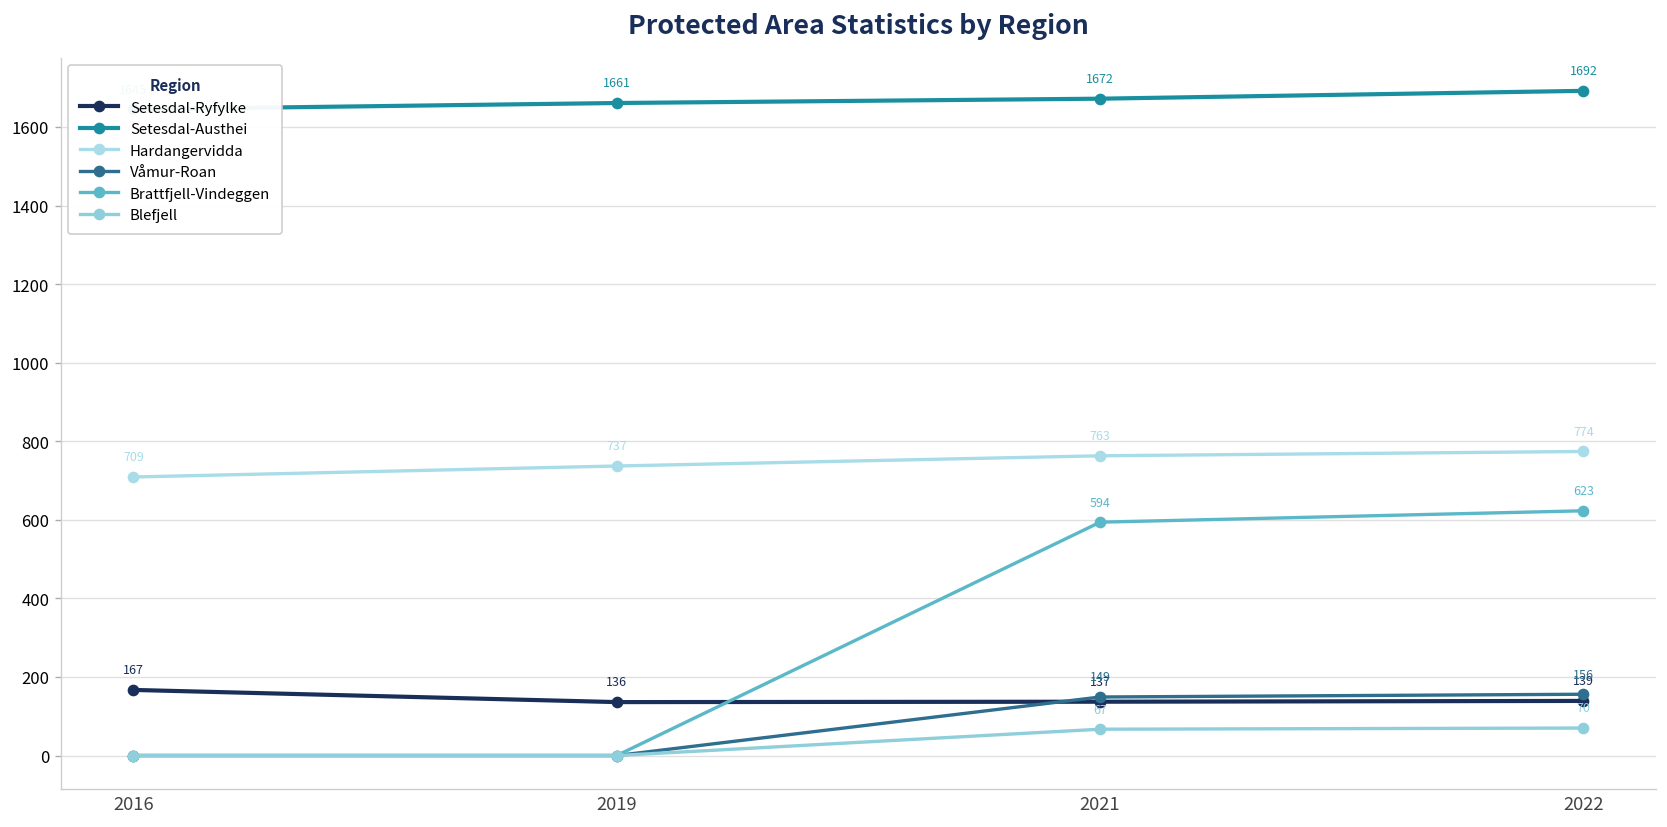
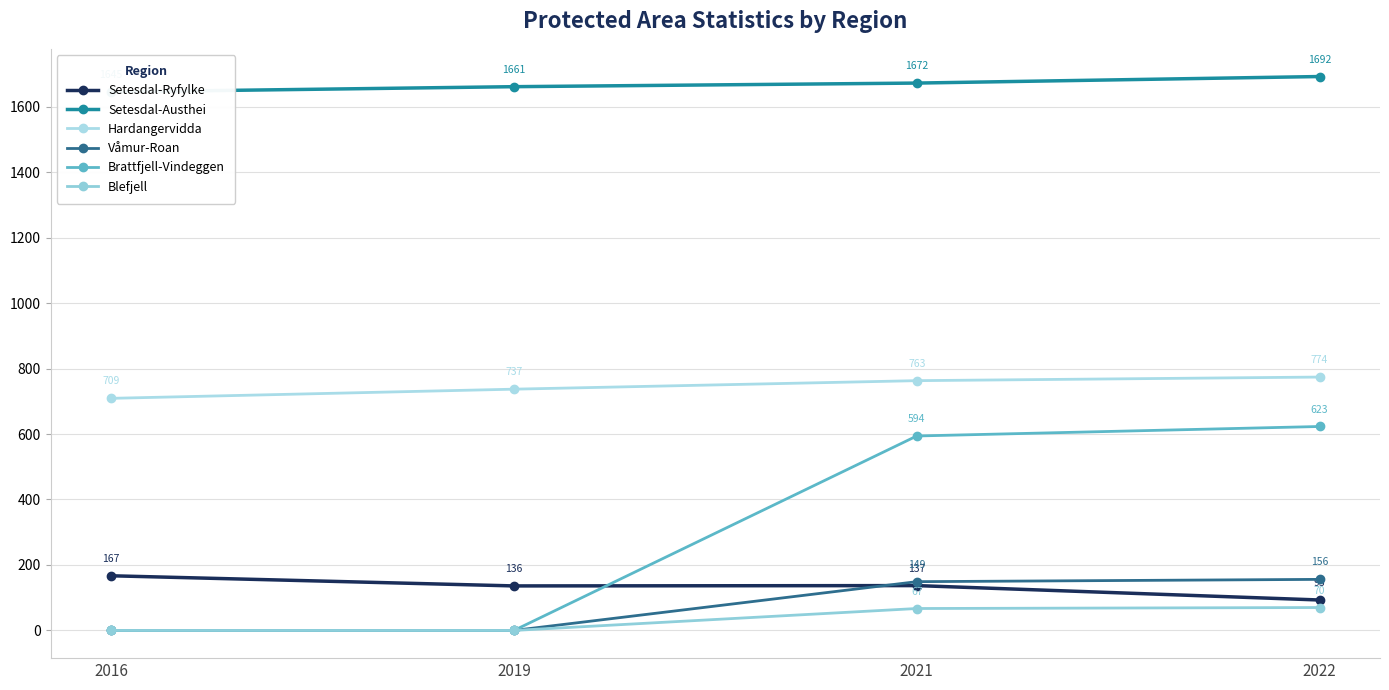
Setesdal-Ryfylke, 2022: 139 -> 93
